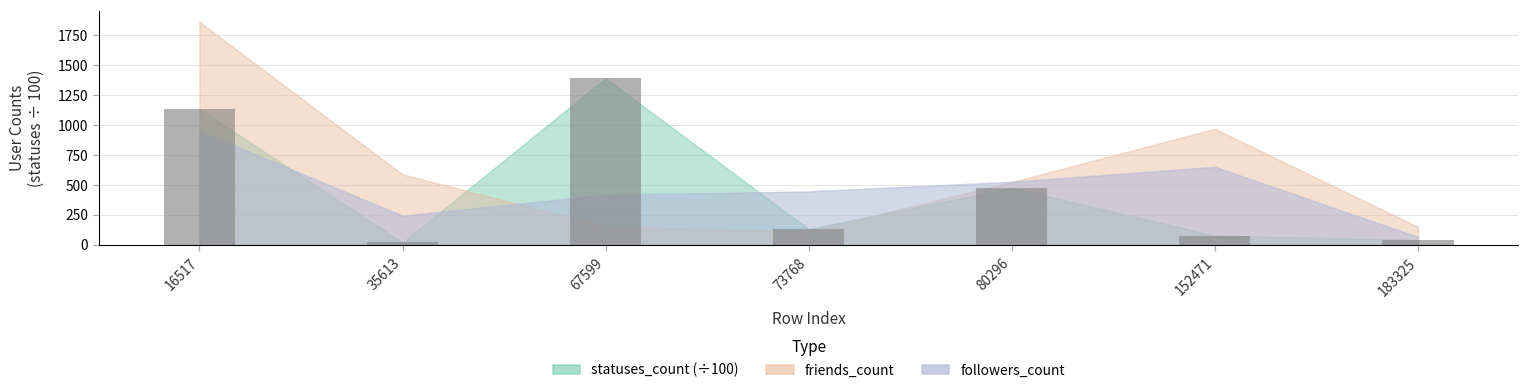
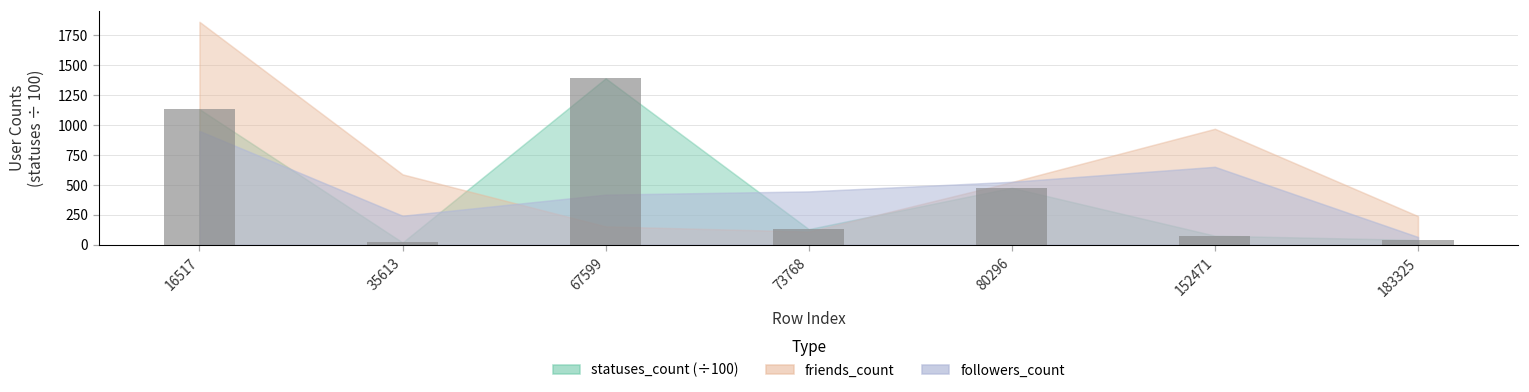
friends_count, 183325: 150 -> 240
